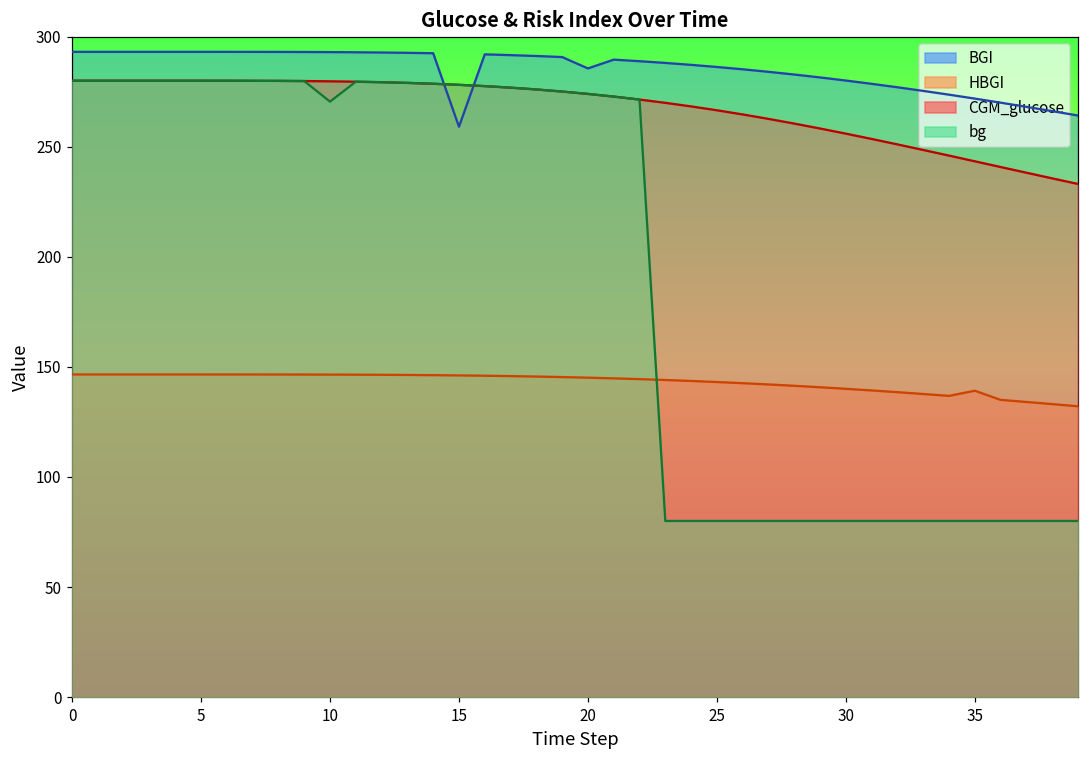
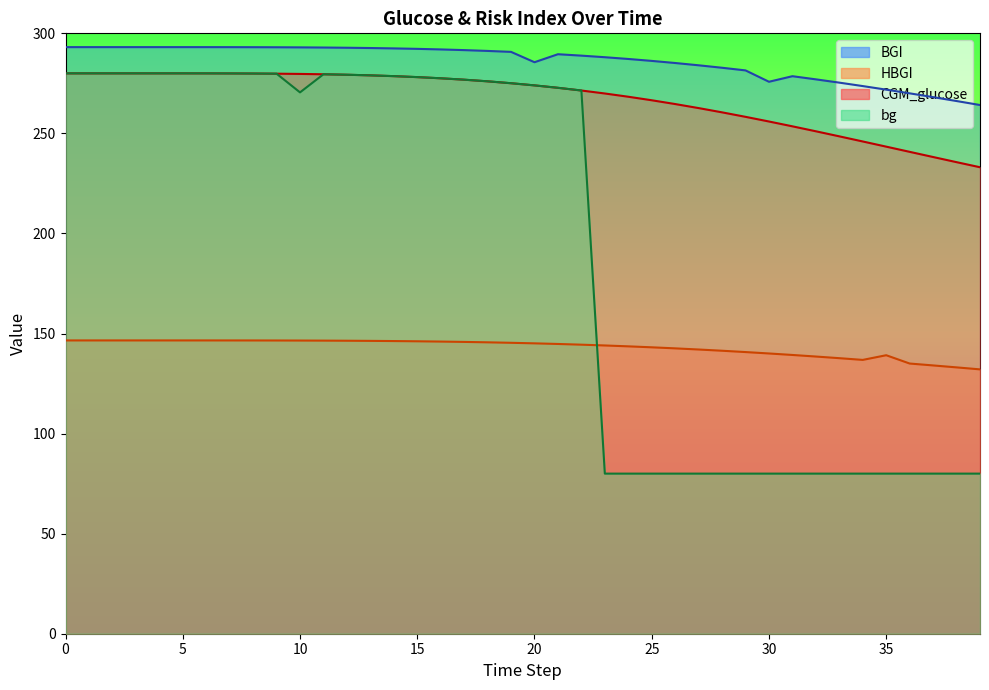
BGI, 15: 259 -> 292
BGI, 30: 280 -> 276
